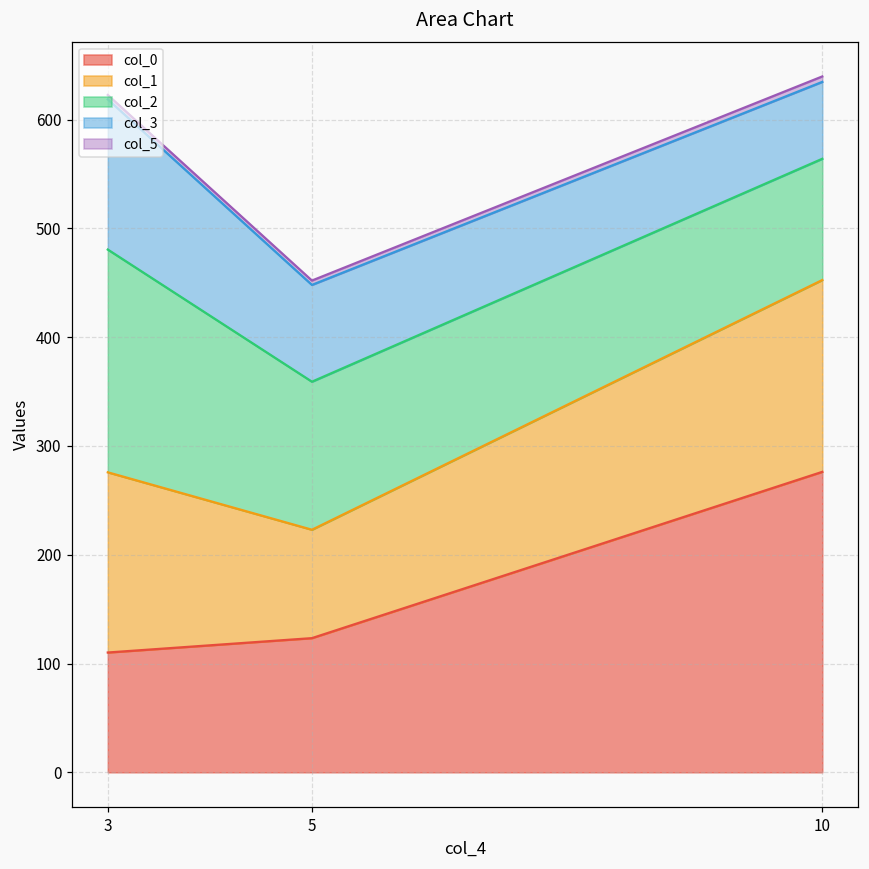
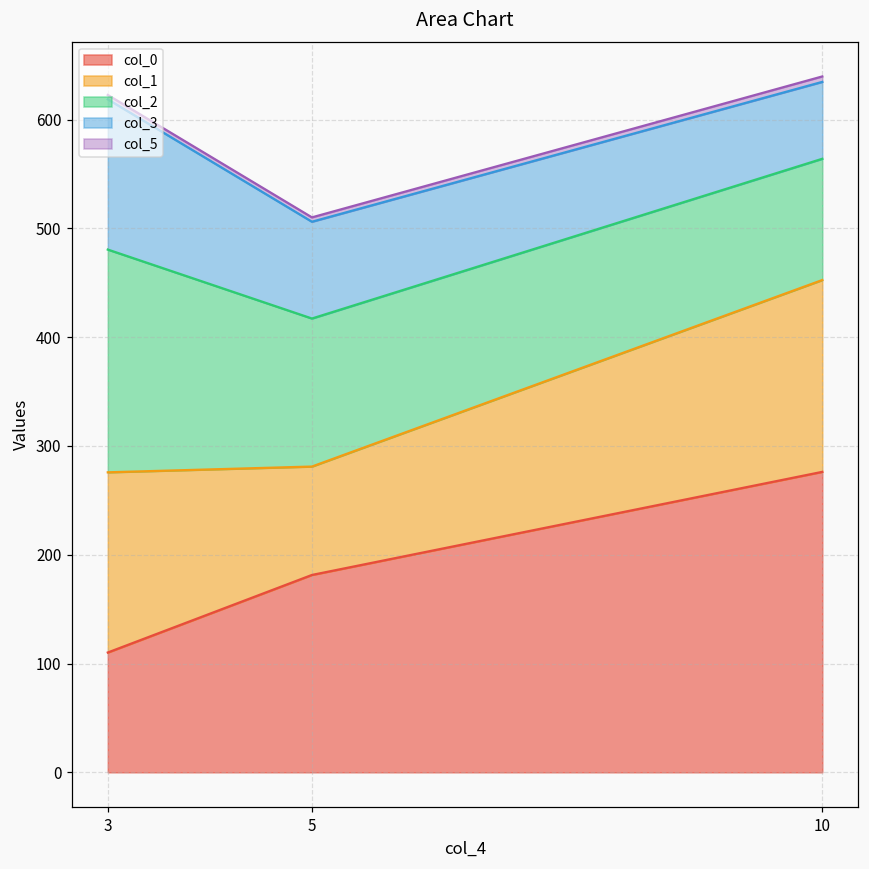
col_0, 5: 120 -> 180
